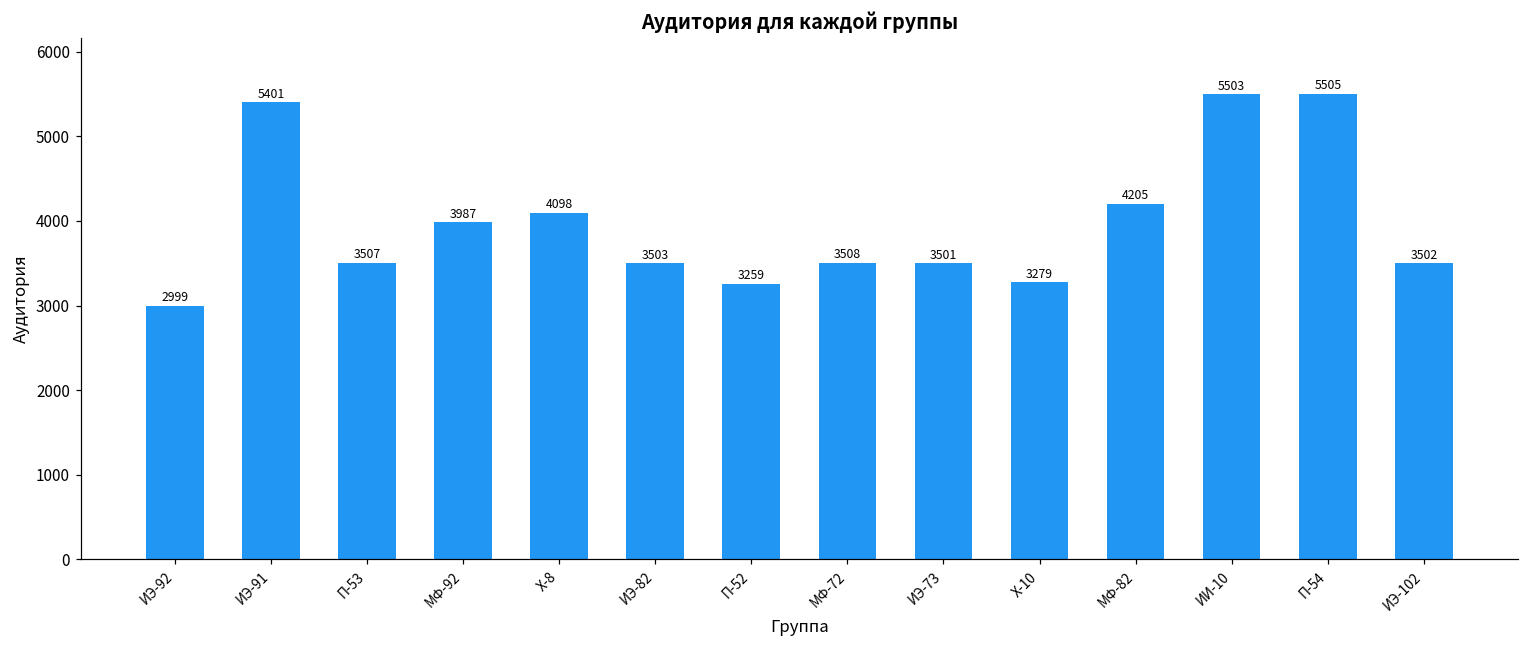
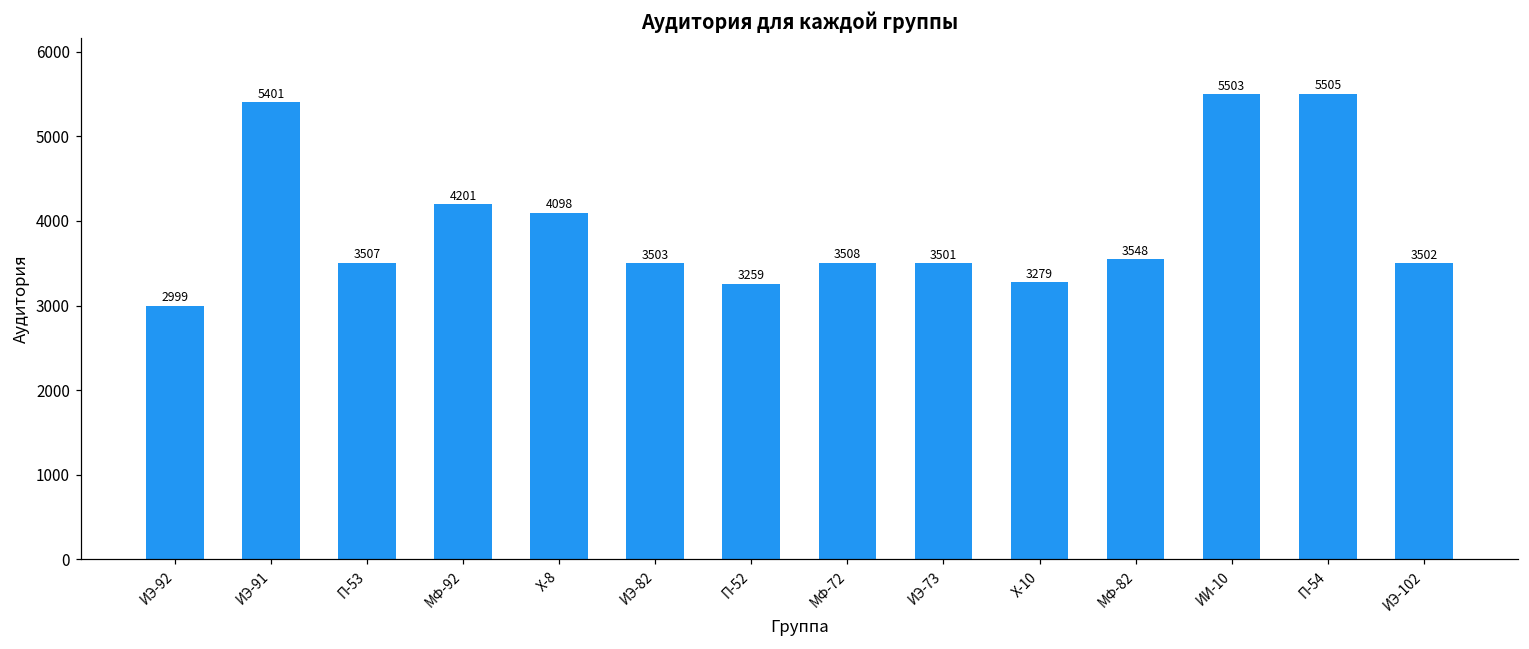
МФ-92: 3987 -> 4201
МФ-82: 4205 -> 3548
